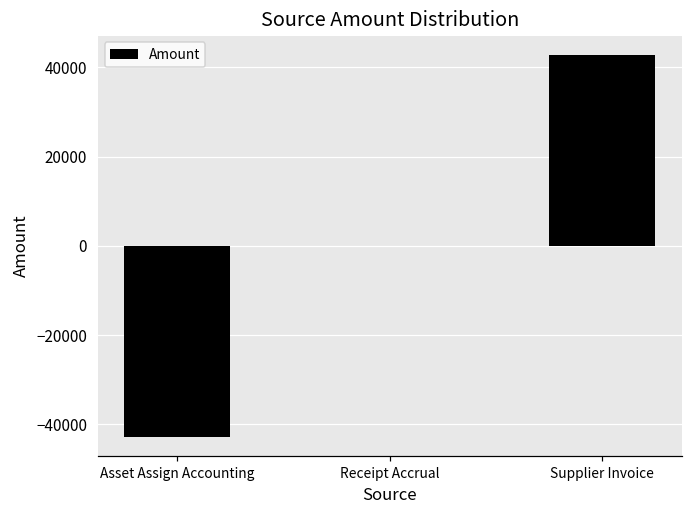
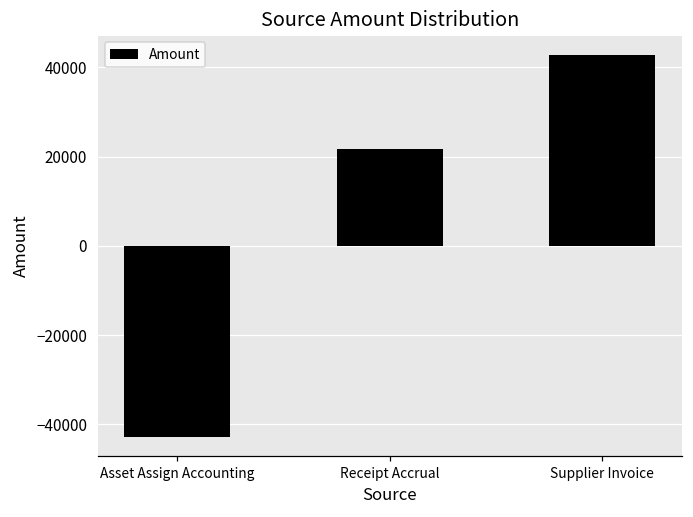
Receipt Accrual: 0 -> 22000
